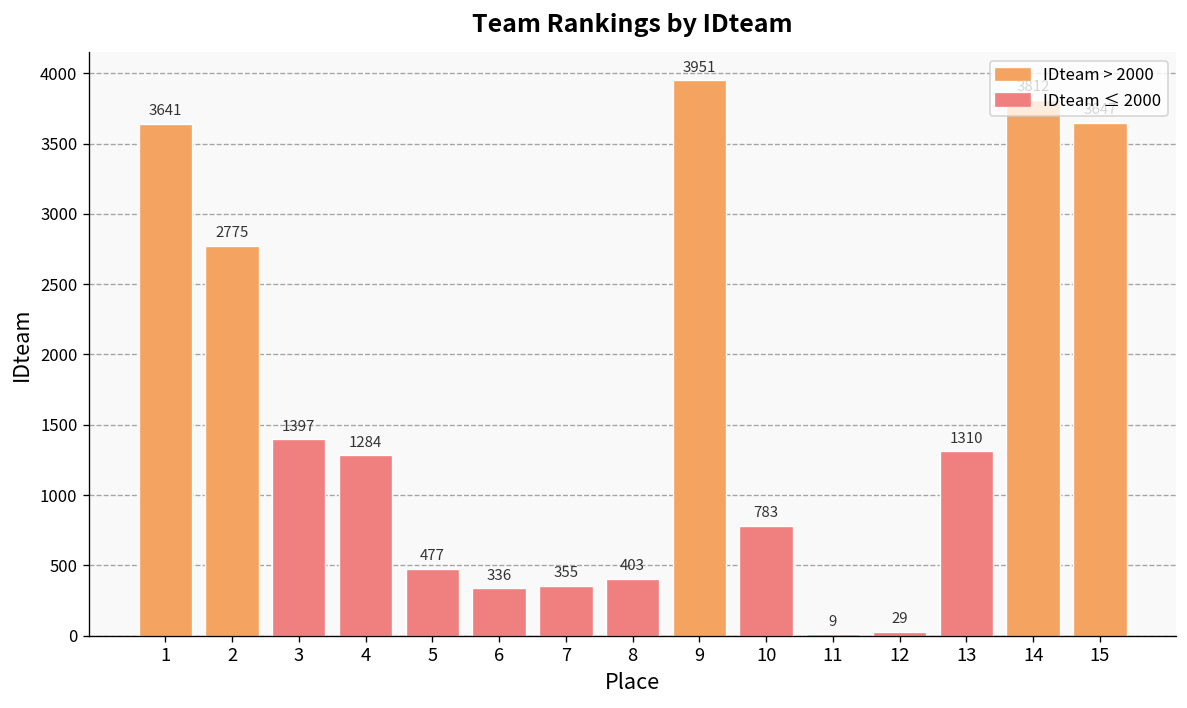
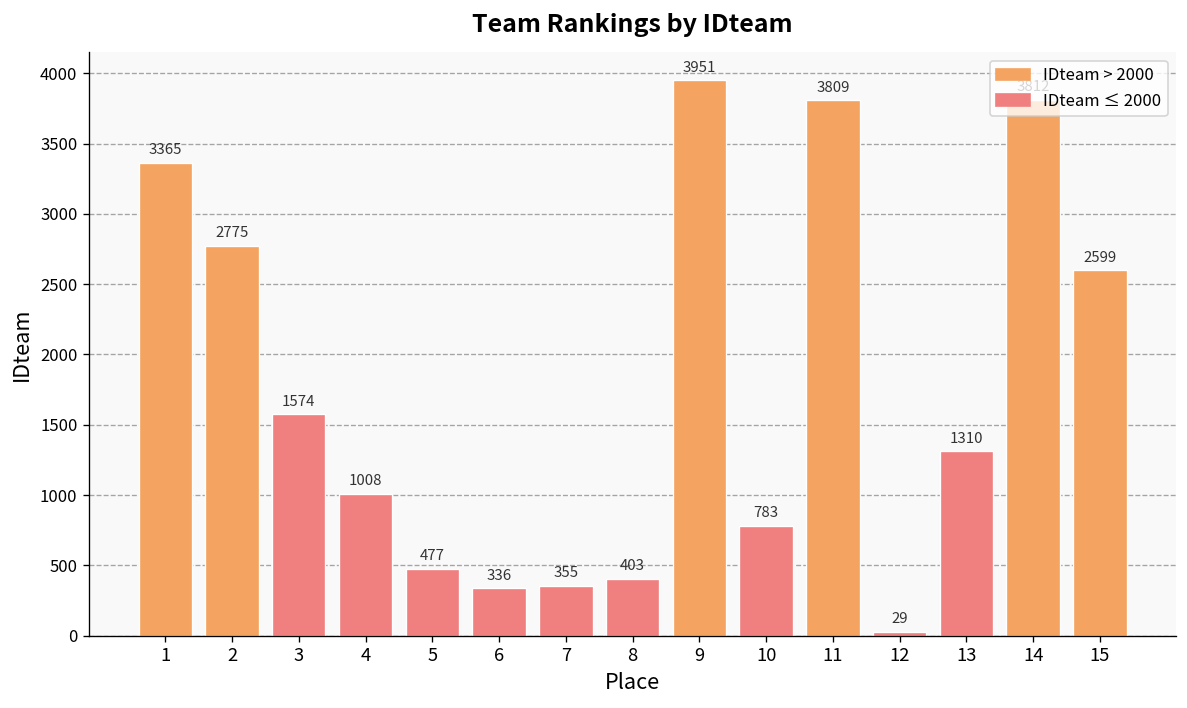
1: 3641 -> 3365
3: 1397 -> 1574
4: 1284 -> 1008
11: 9 -> 3809
15: 3650 -> 2600
